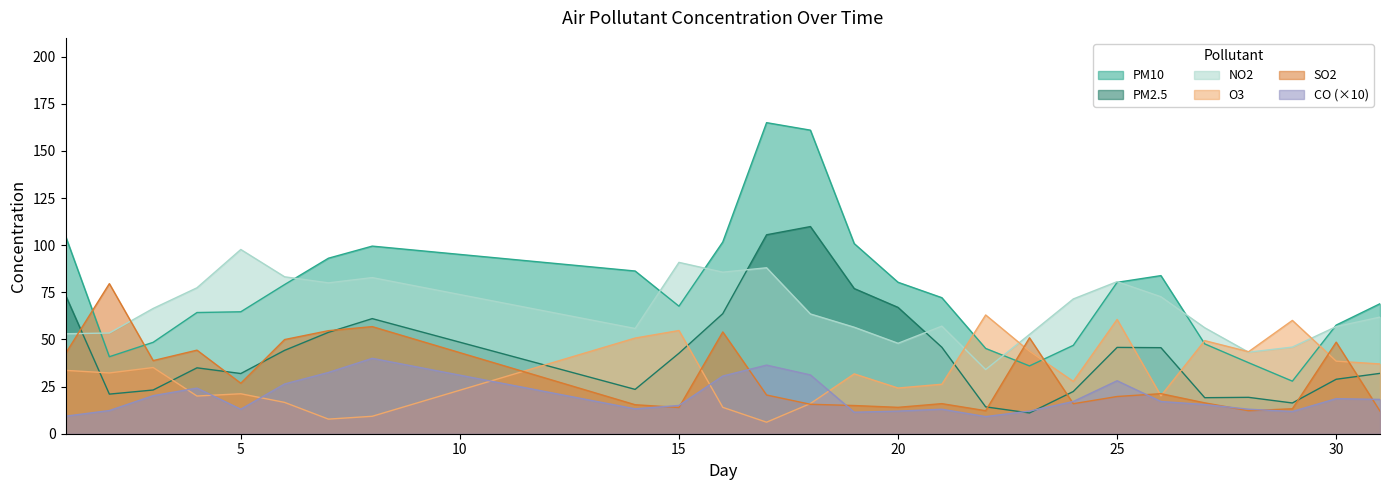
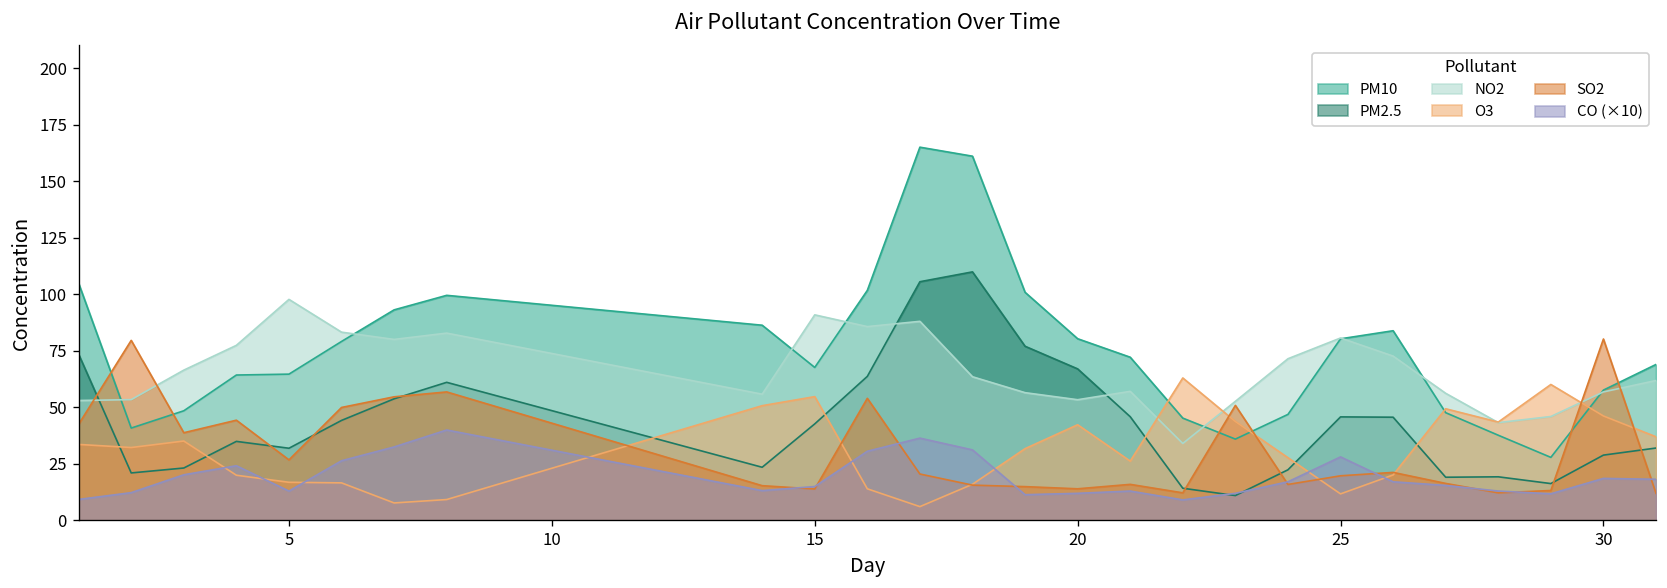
O3, 5: 21 -> 17
NO2, 20: 48 -> 53
O3, 20: 24 -> 42
O3, 25: 61 -> 12
O3, 30: 39 -> 46
SO2, 30: 49 -> 80
